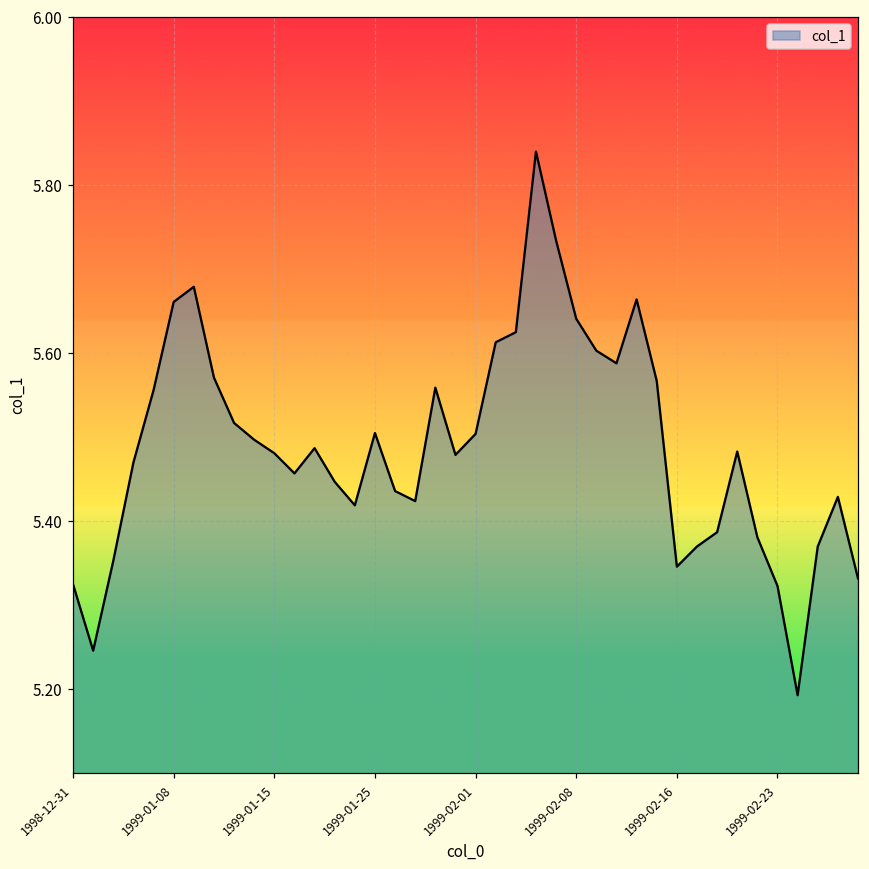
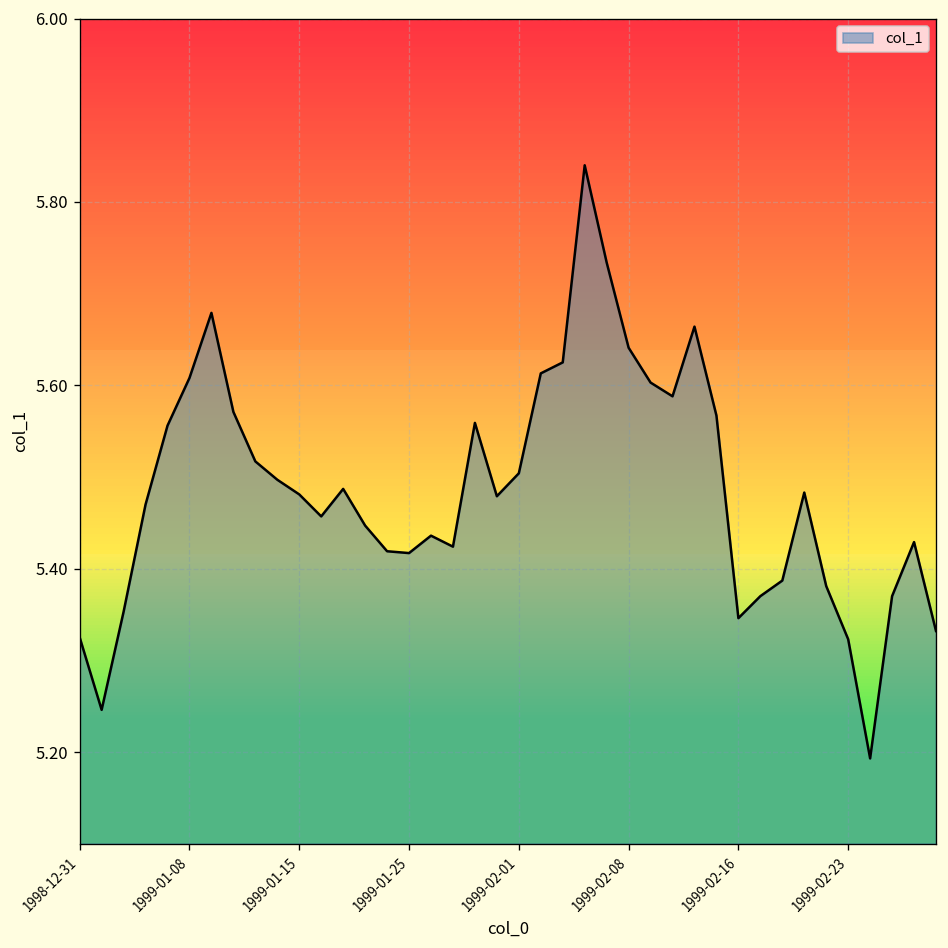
1999-01-08: 5.66 -> 5.61
1999-01-25: 5.51 -> 5.42
